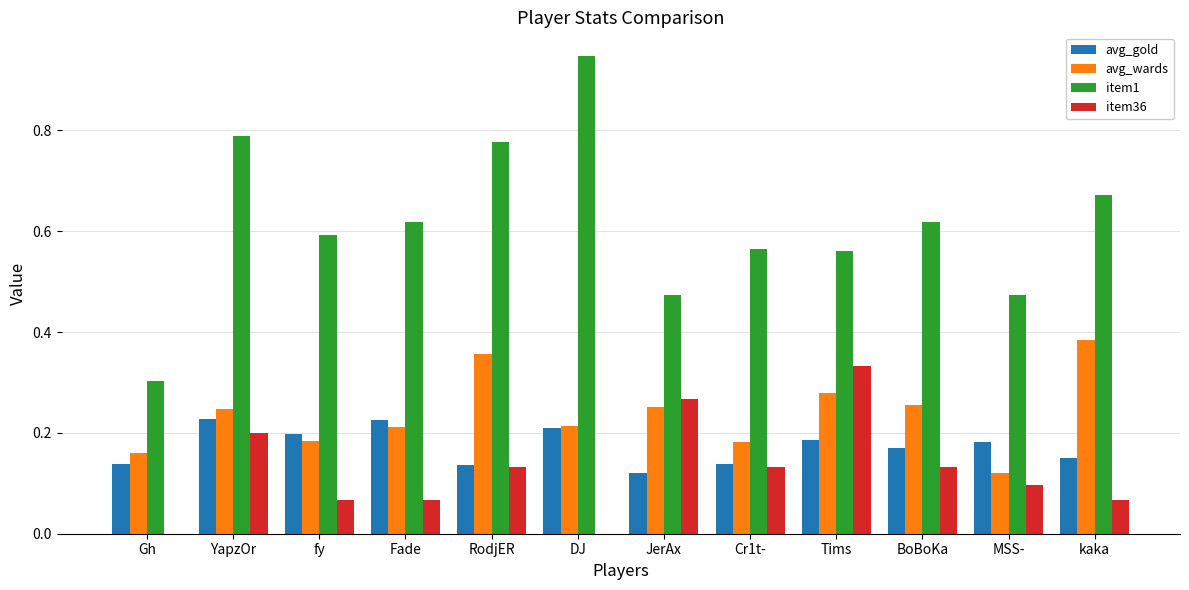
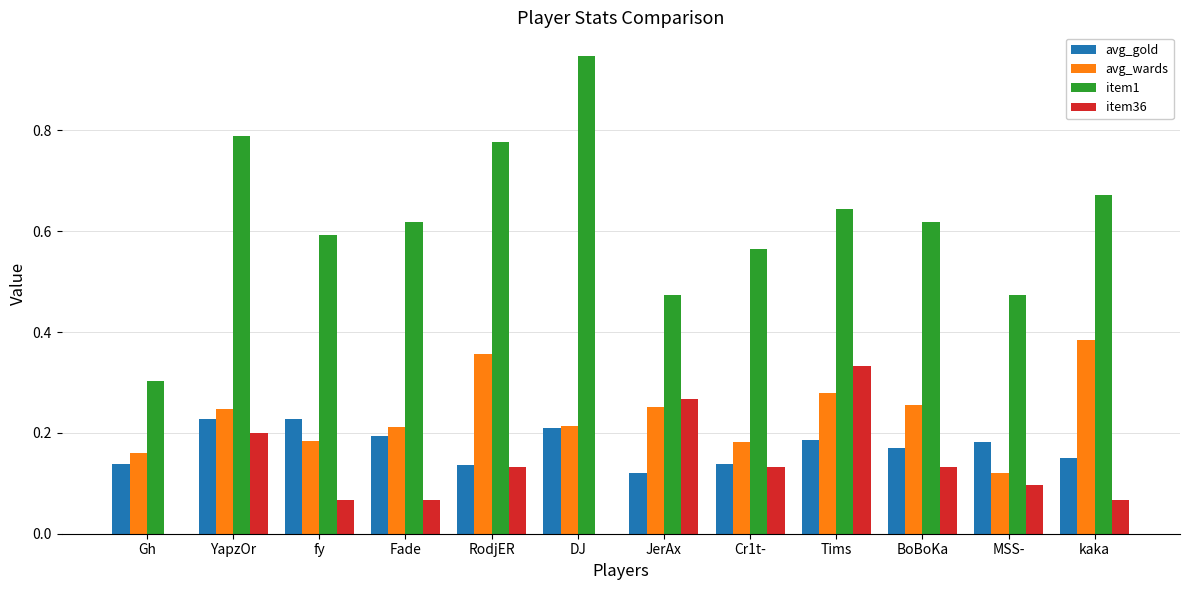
avg_gold, fy: 0.20 -> 0.23
avg_gold, Fade: 0.23 -> 0.19
item1, Tims: 0.56 -> 0.64
